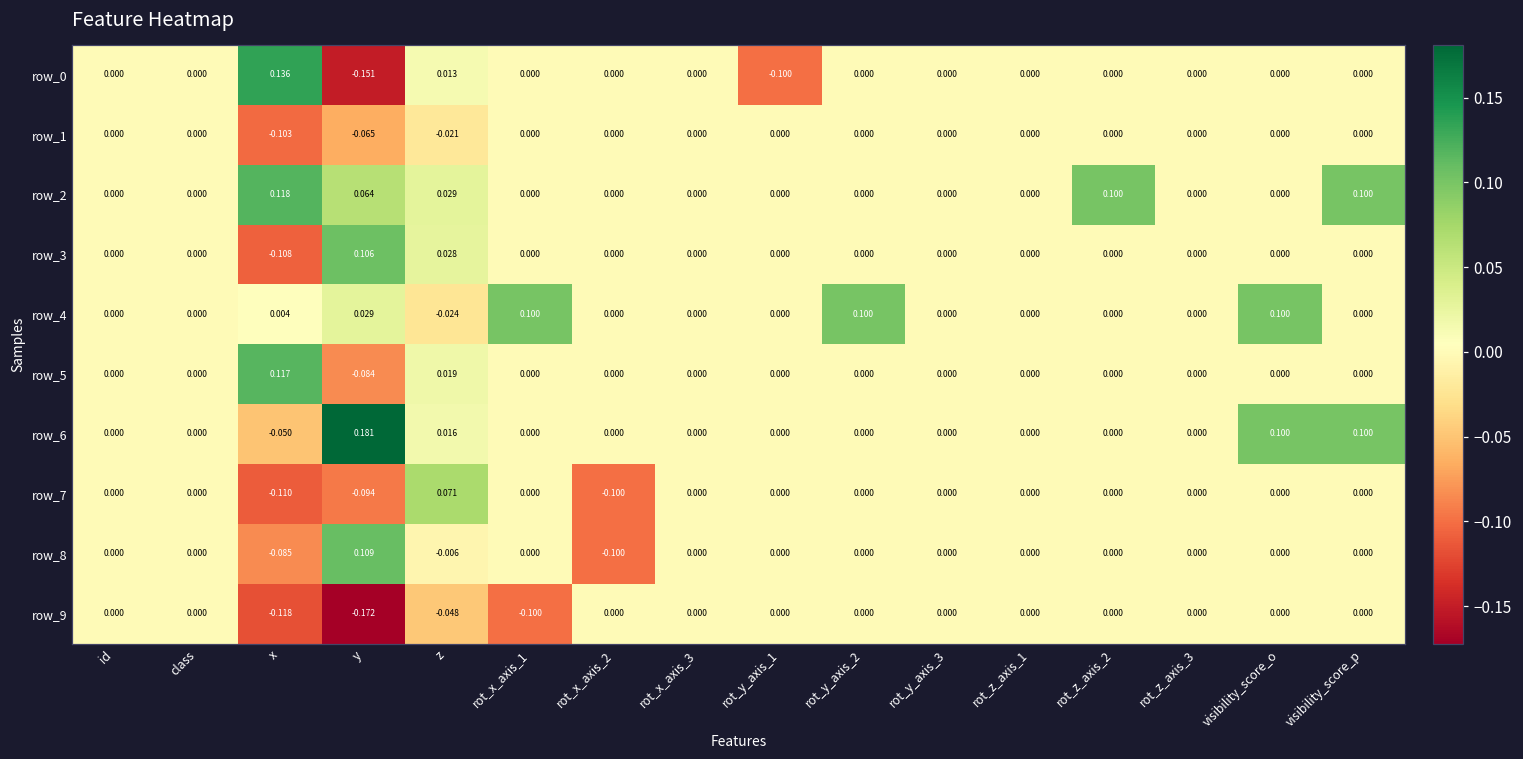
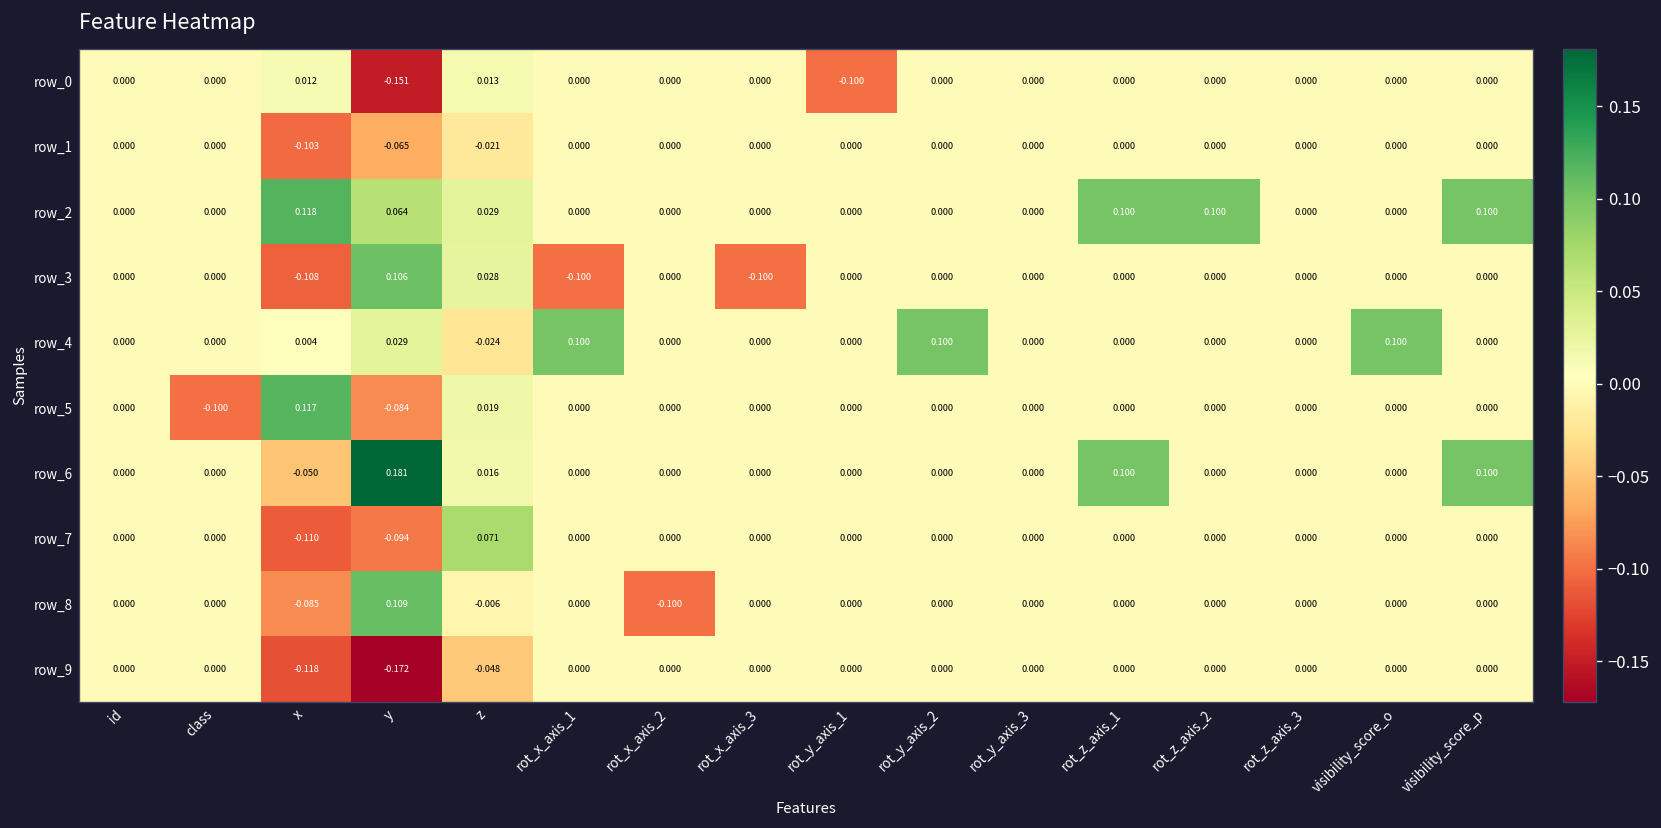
row_0, x: 0.136 -> 0.012
row_2, rot_z_axis_1: 0.000 -> 0.100
row_3, rot_x_axis_1: 0.000 -> -0.100
row_3, rot_x_axis_3: 0.000 -> -0.100
row_5, class: 0.000 -> -0.100
row_6, rot_z_axis_1: 0.000 -> 0.100
row_6, visibility_score_o: 0.100 -> 0.000
row_7, rot_x_axis_2: -0.100 -> 0.000
row_9, rot_x_axis_1: -0.100 -> 0.000
